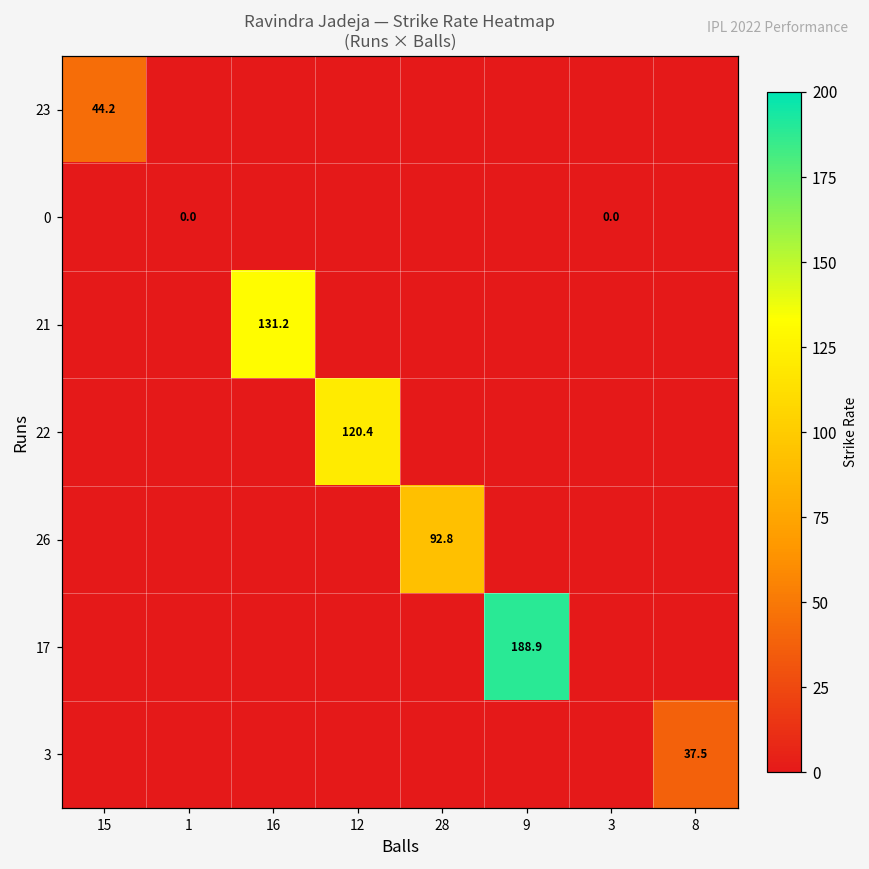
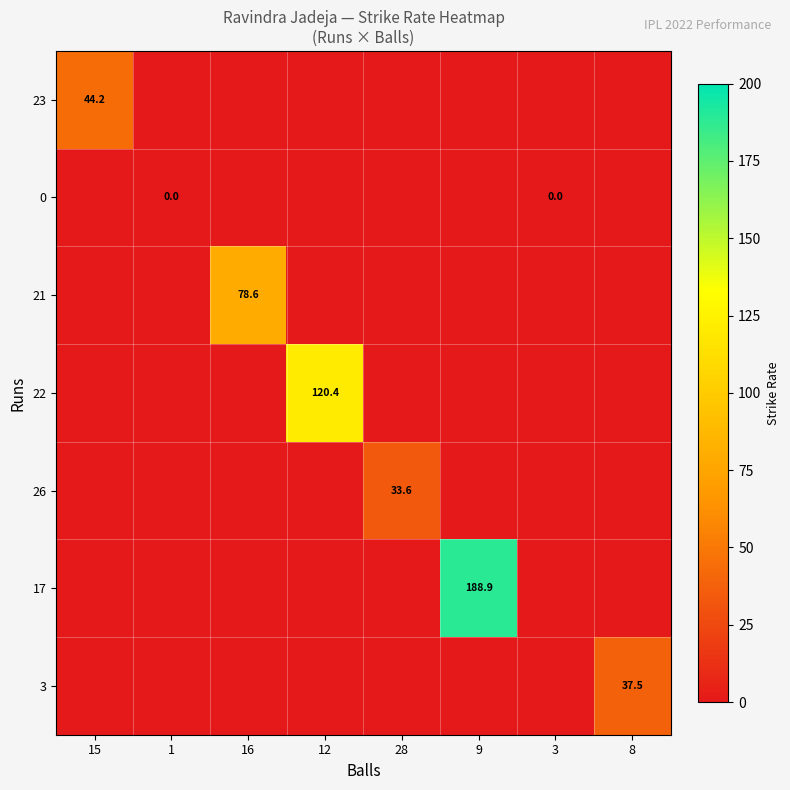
21, 16: 131.2 -> 78.6
26, 28: 92.8 -> 33.6
